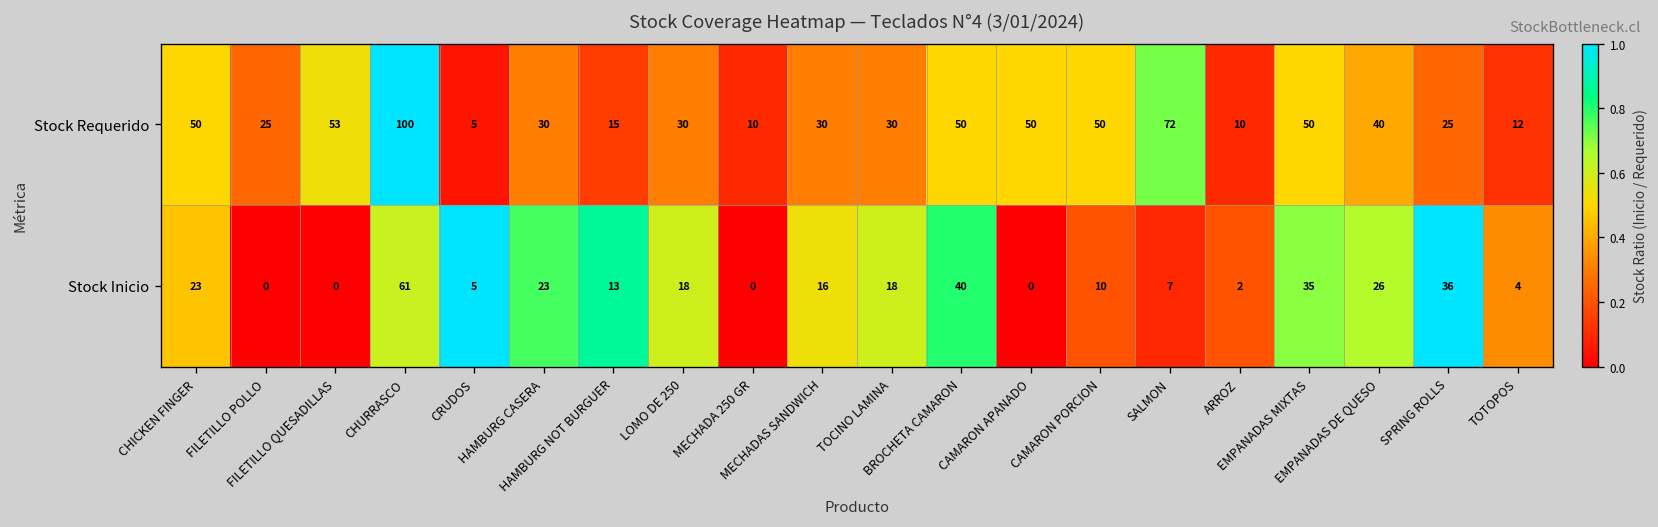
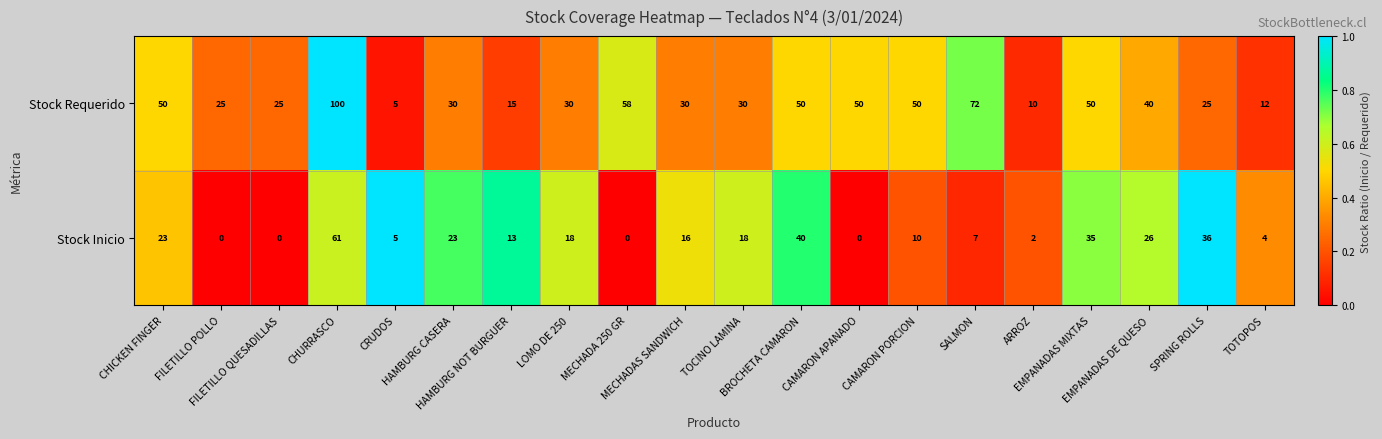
Stock Requerido, FILETILLO QUESADILLAS: 53 -> 25
Stock Requerido, MECHADA 250 GR: 10 -> 58
